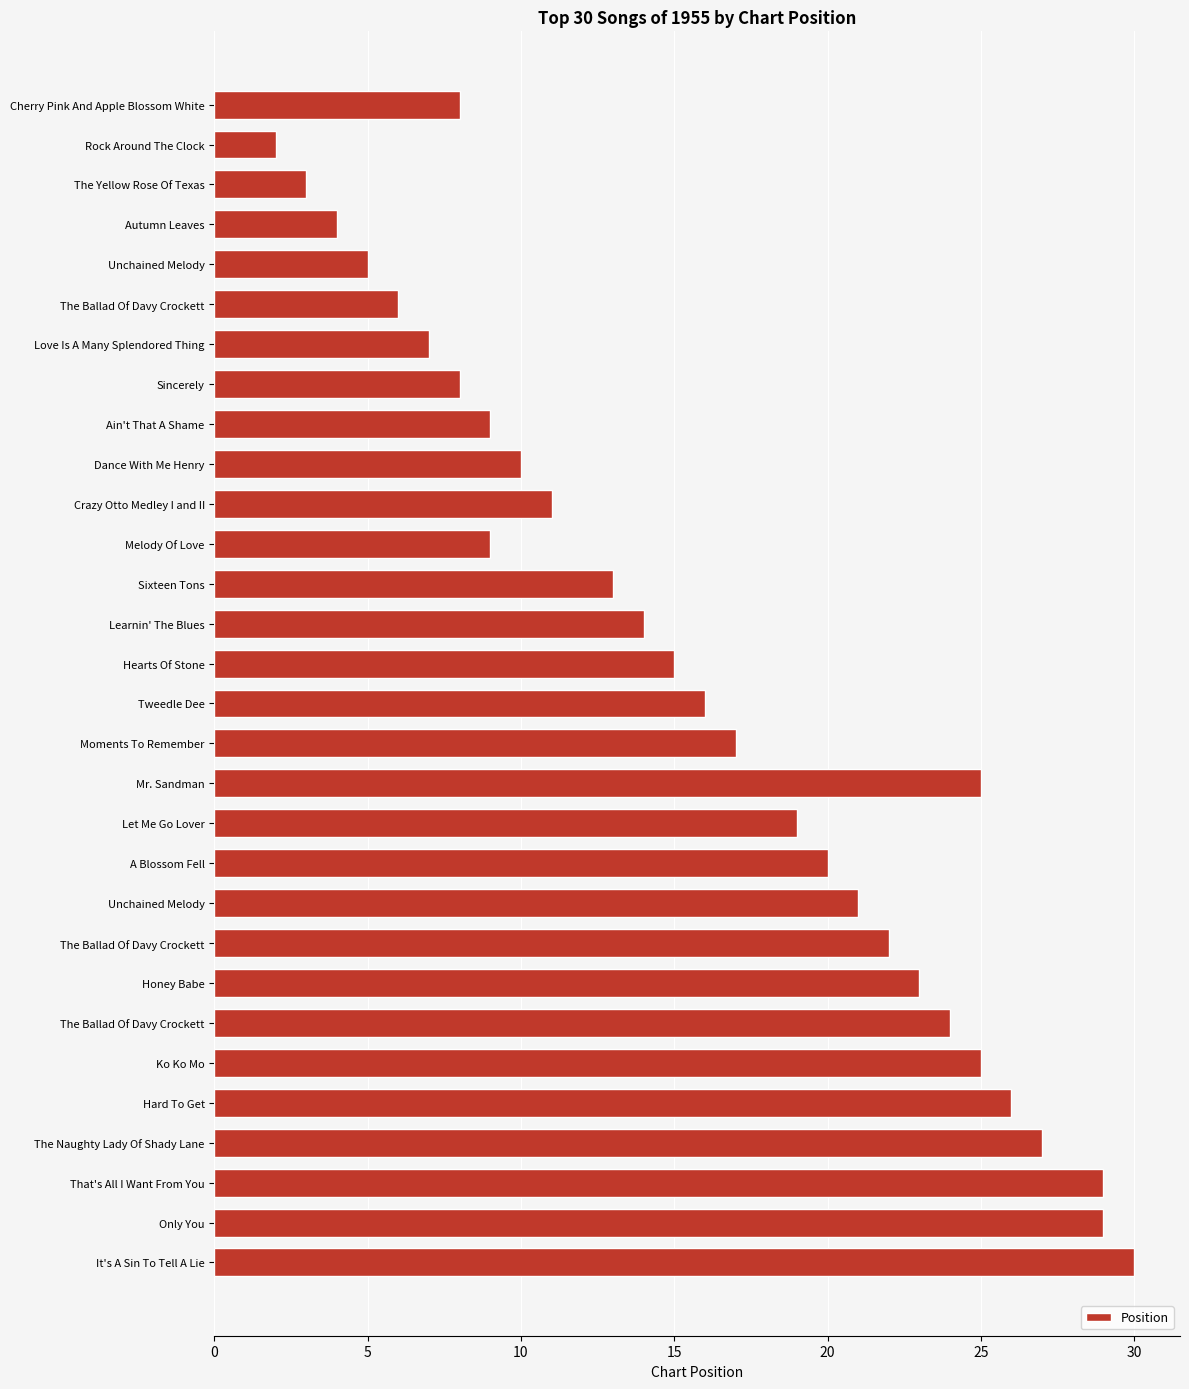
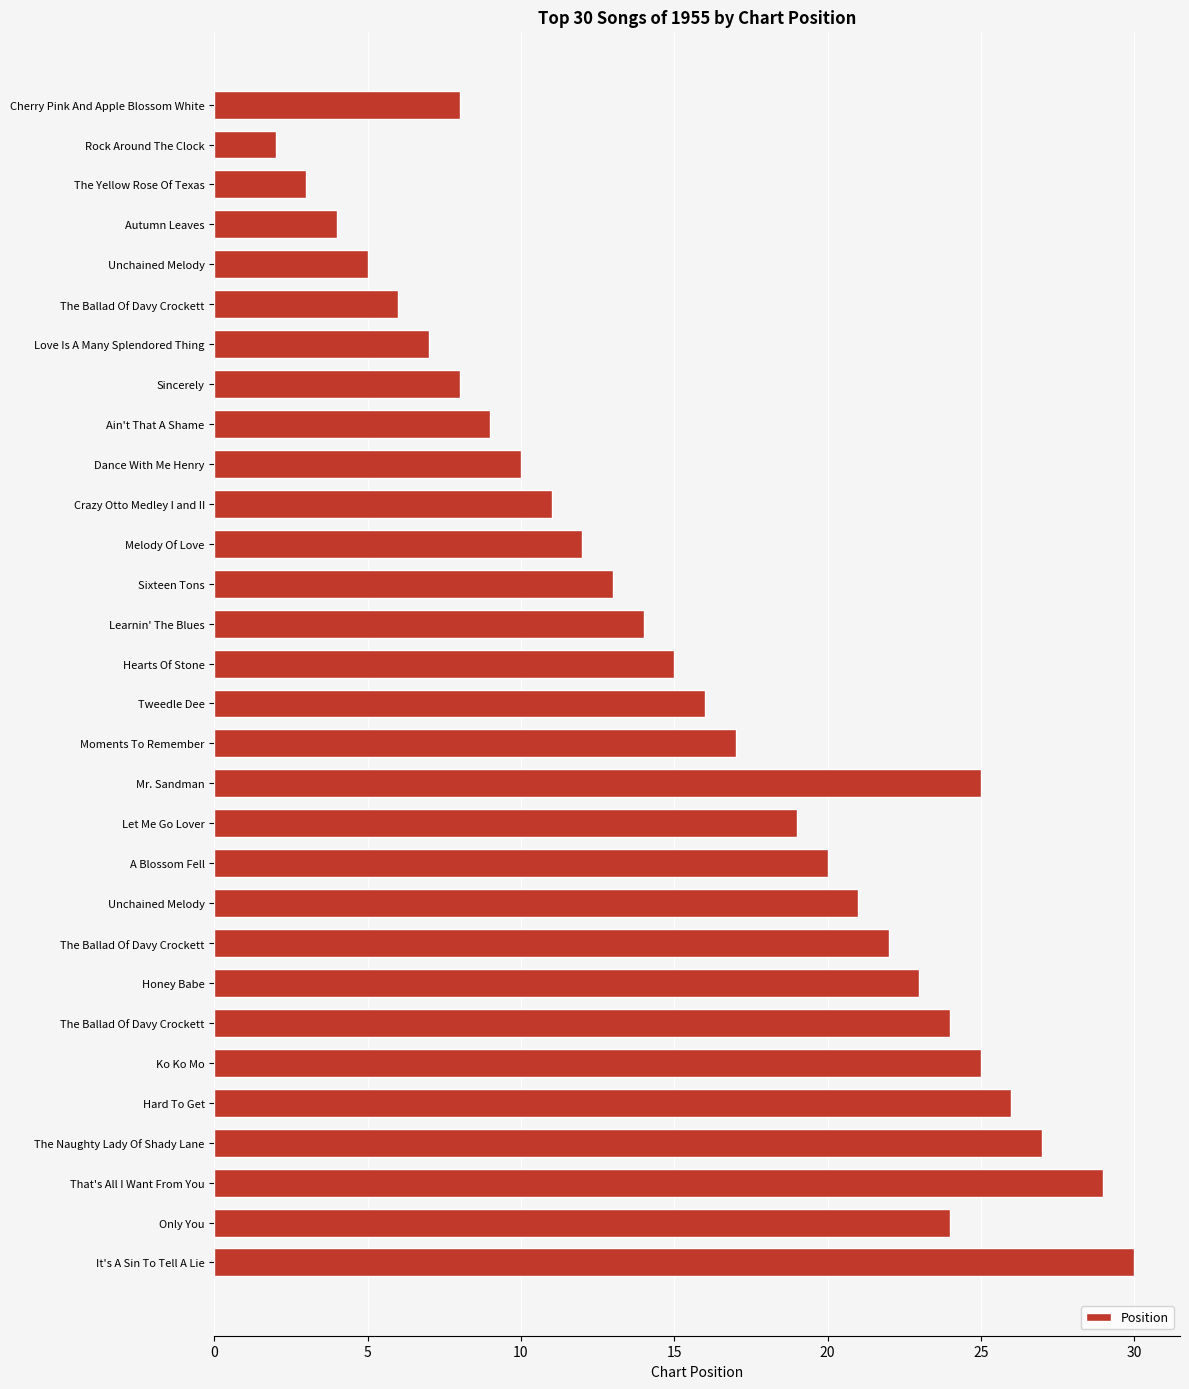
Melody Of Love: 9 -> 12
Only You: 29 -> 24
